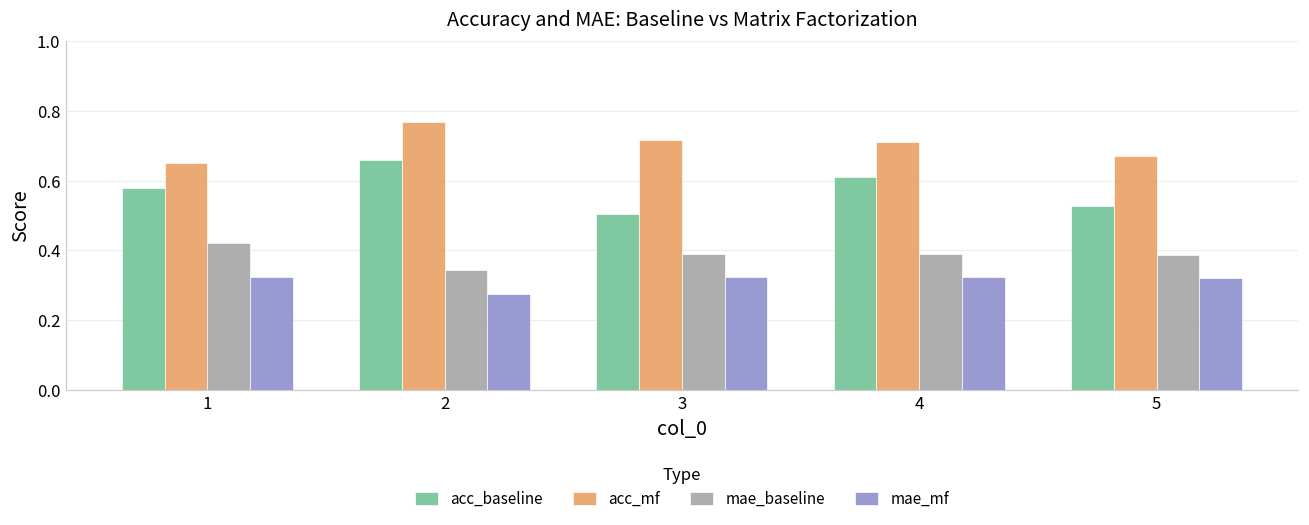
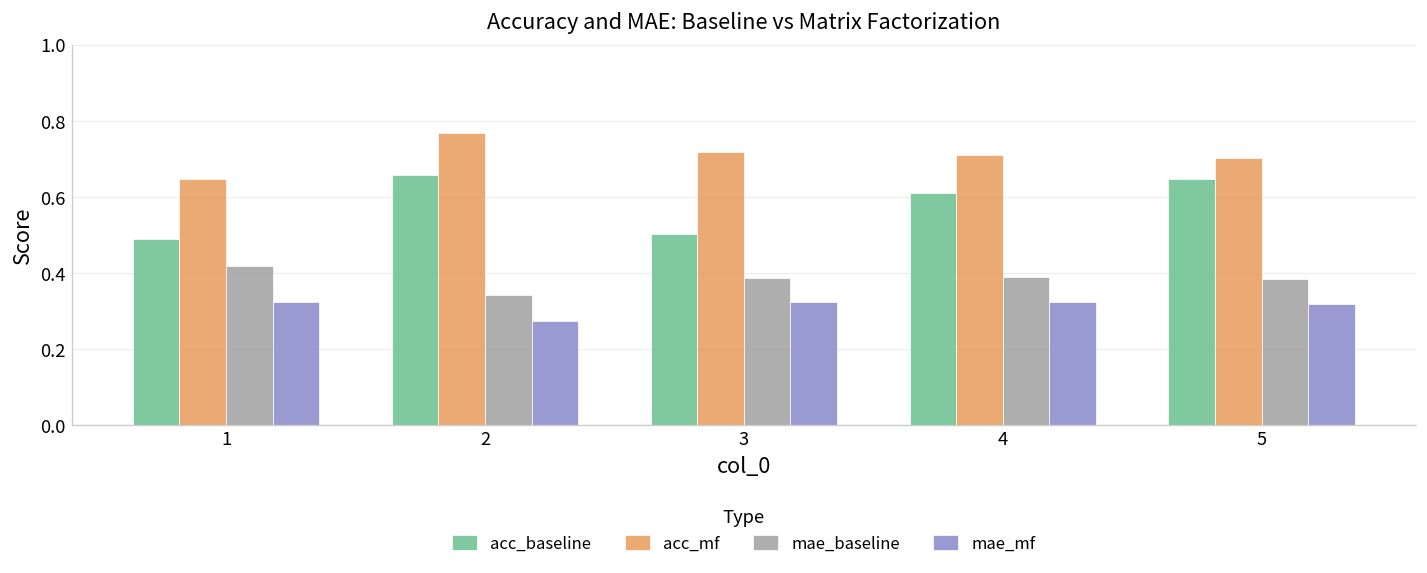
acc_baseline, 1: 0.58 -> 0.49
acc_baseline, 5: 0.53 -> 0.65
acc_mf, 5: 0.67 -> 0.70
